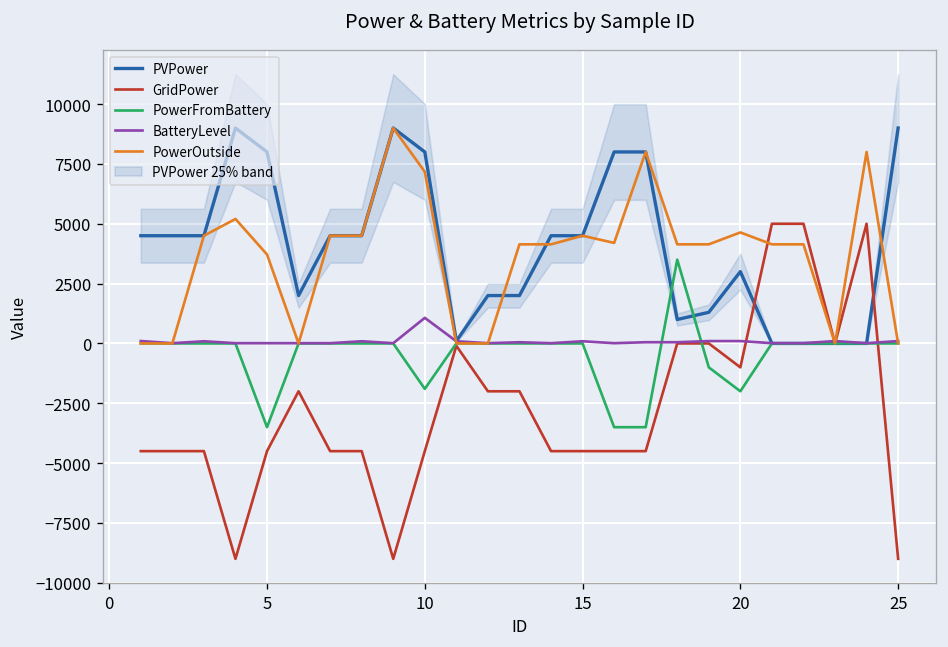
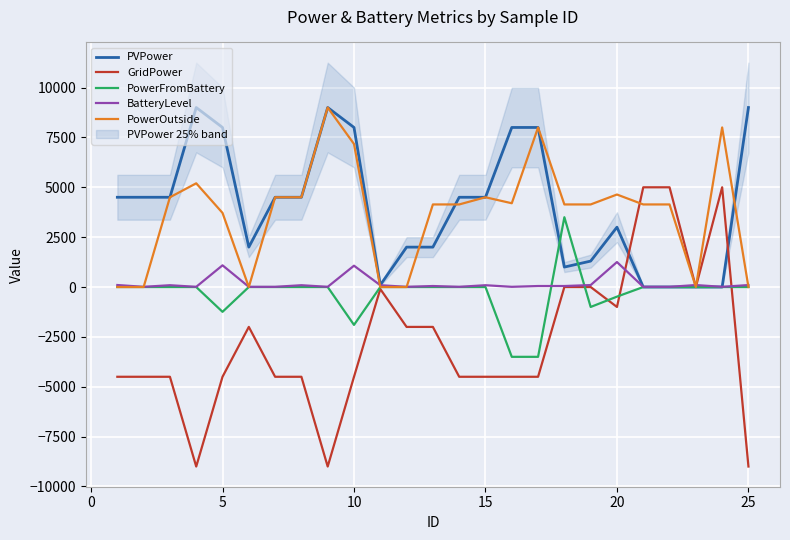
PowerFromBattery, 5: -3500 -> -1200
BatteryLevel, 5: 0 -> 1100
PowerFromBattery, 20: -2000 -> -500
BatteryLevel, 20: 100 -> 1300
